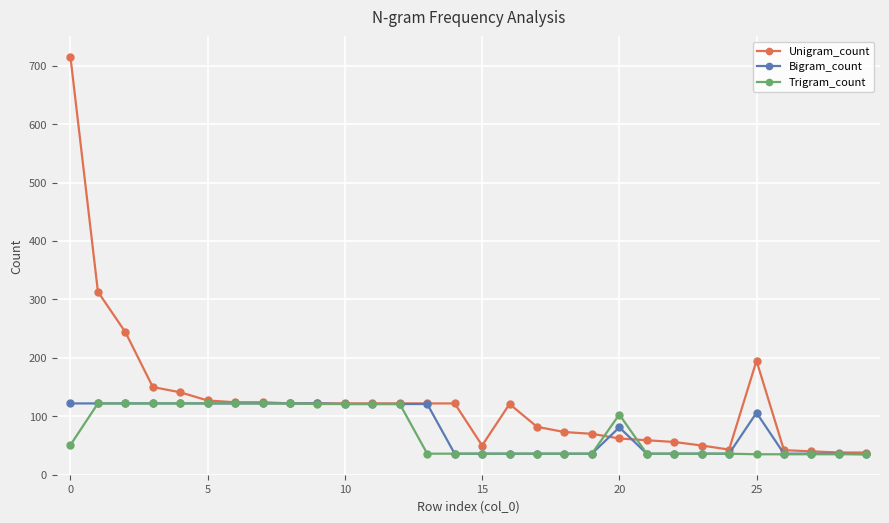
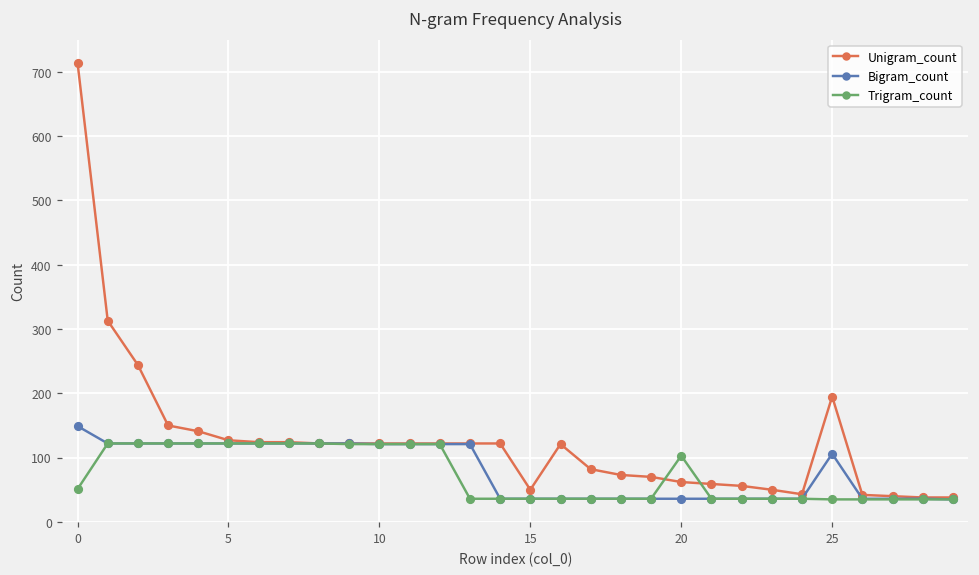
Bigram_count, 0: 120 -> 150
Bigram_count, 20: 80 -> 40
